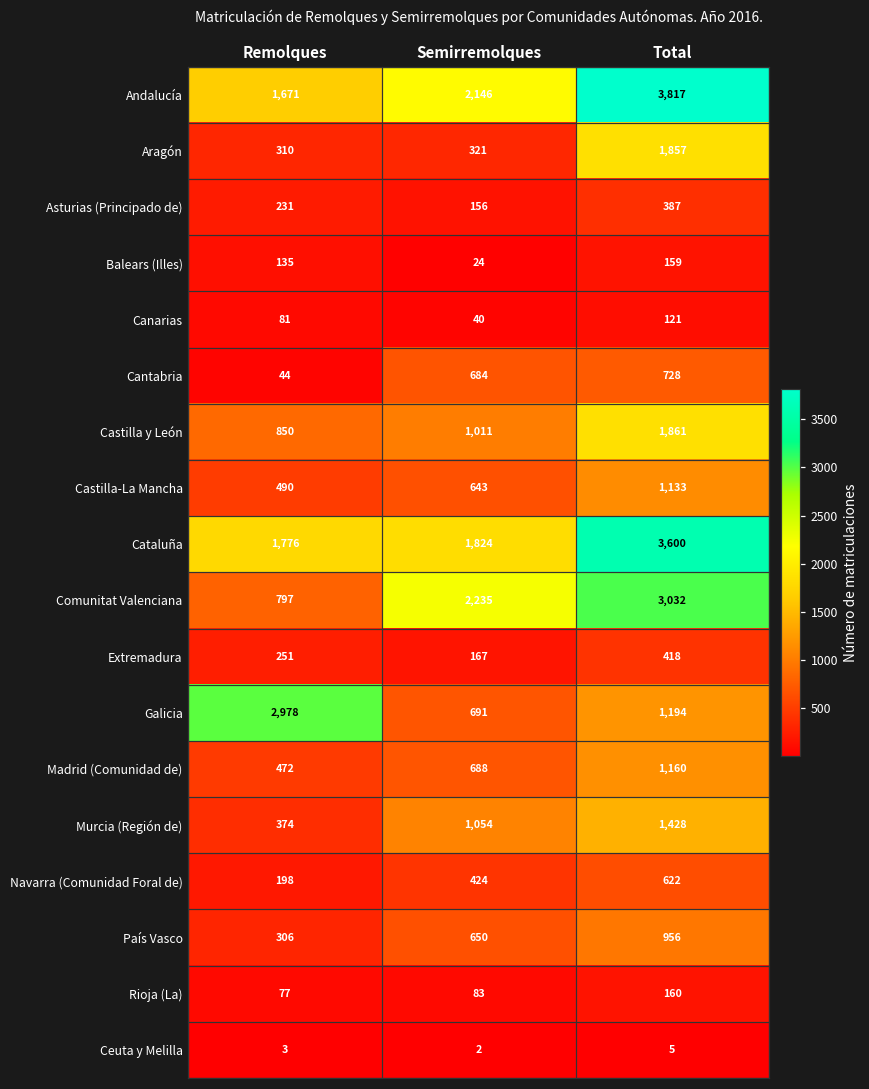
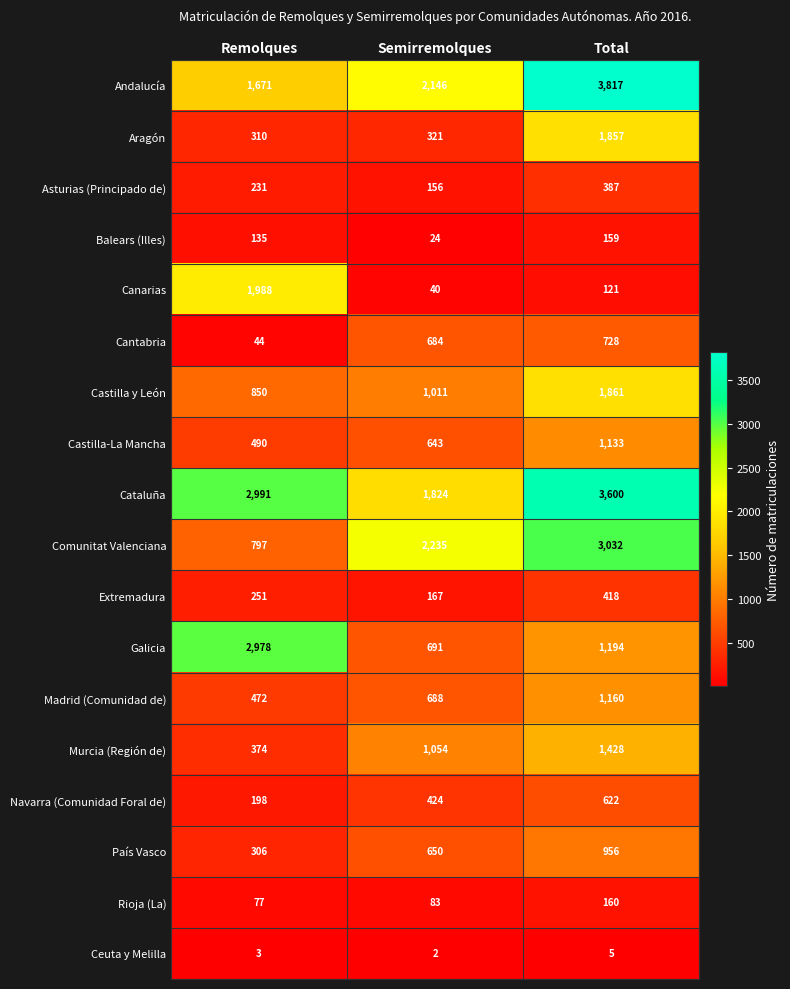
Canarias, Remolques: 81 -> 1,988
Cataluña, Remolques: 1,776 -> 2,991
